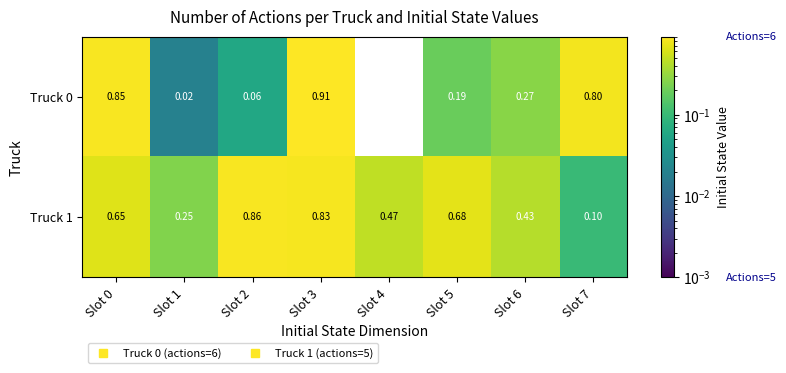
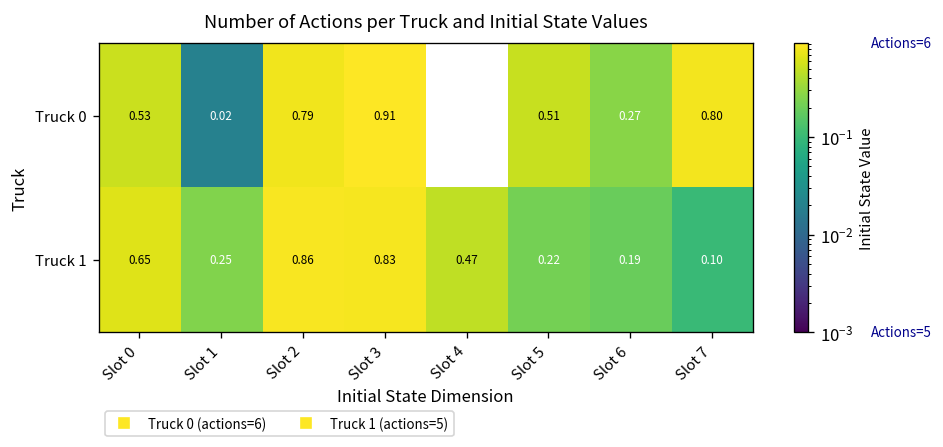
Truck 0, Slot 0: 0.85 -> 0.53
Truck 0, Slot 2: 0.06 -> 0.79
Truck 0, Slot 5: 0.19 -> 0.51
Truck 1, Slot 5: 0.68 -> 0.22
Truck 1, Slot 6: 0.43 -> 0.19
